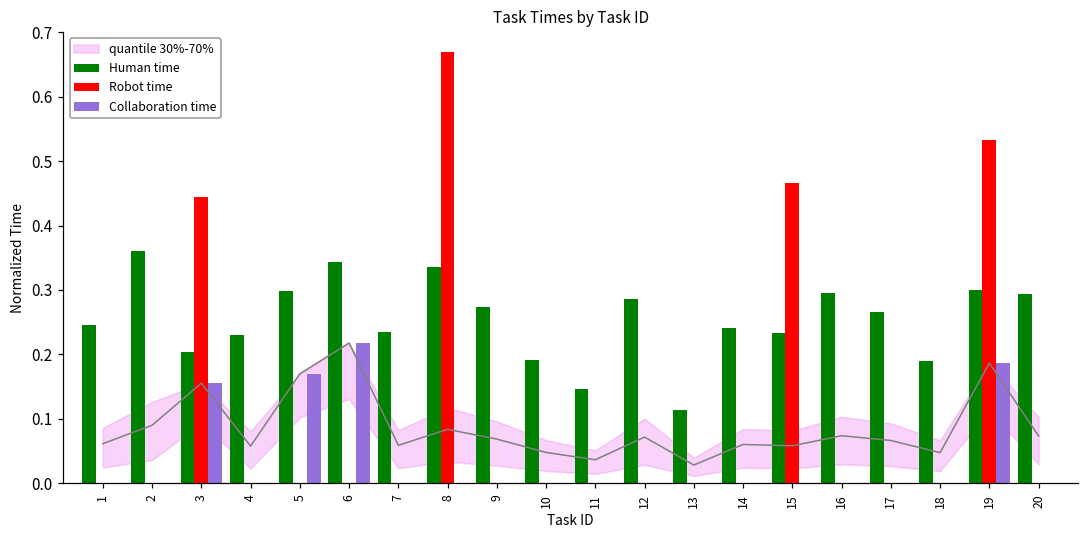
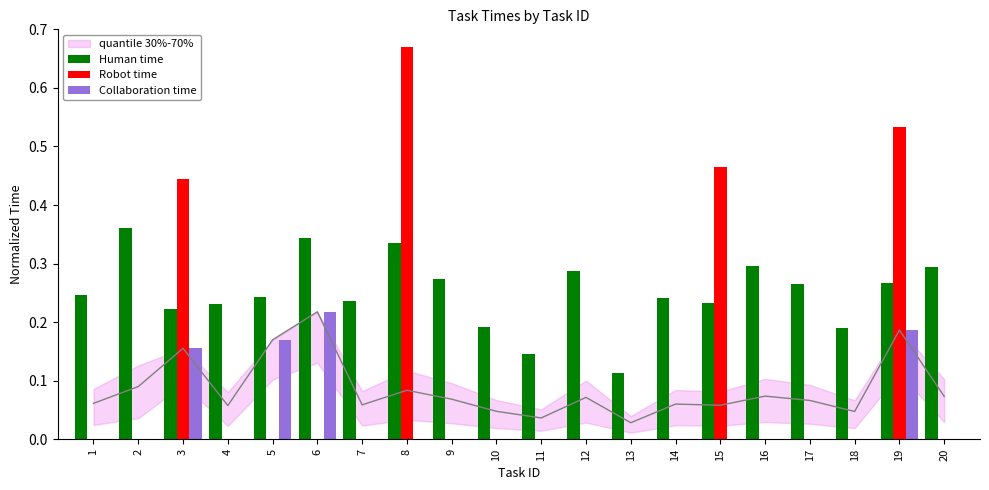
Human time, 3: 0.20 -> 0.22
Human time, 5: 0.30 -> 0.24
Human time, 19: 0.30 -> 0.27
